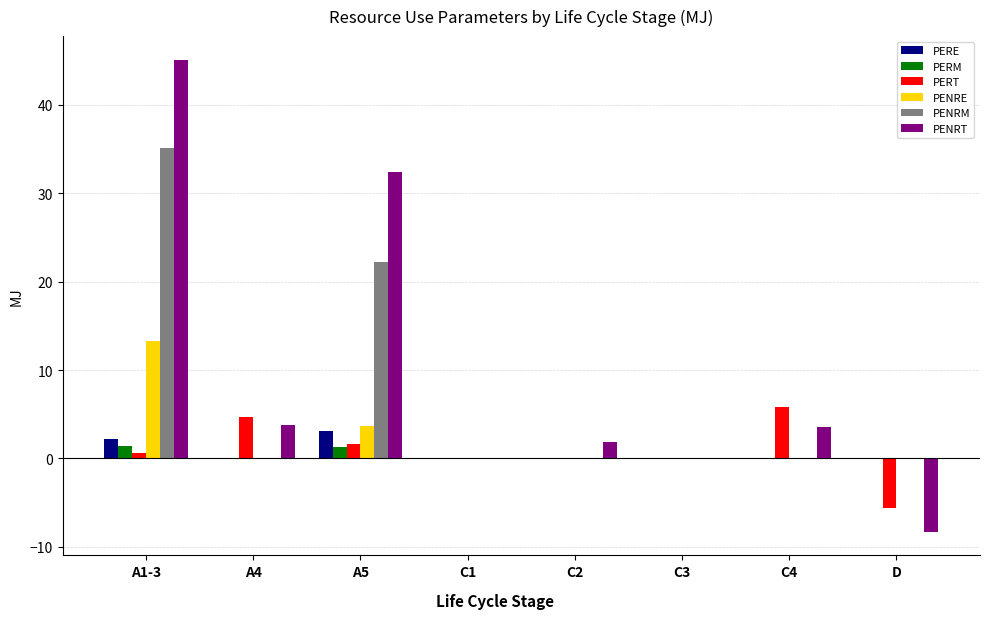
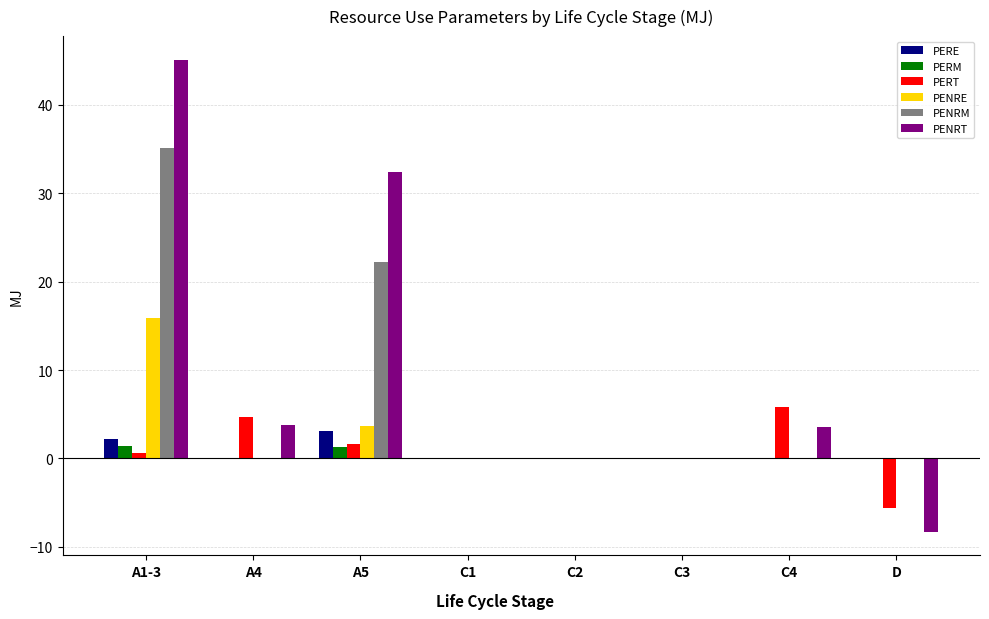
PENRE, A1-3: 13 -> 16
PENRT, C2: 2 -> 0
